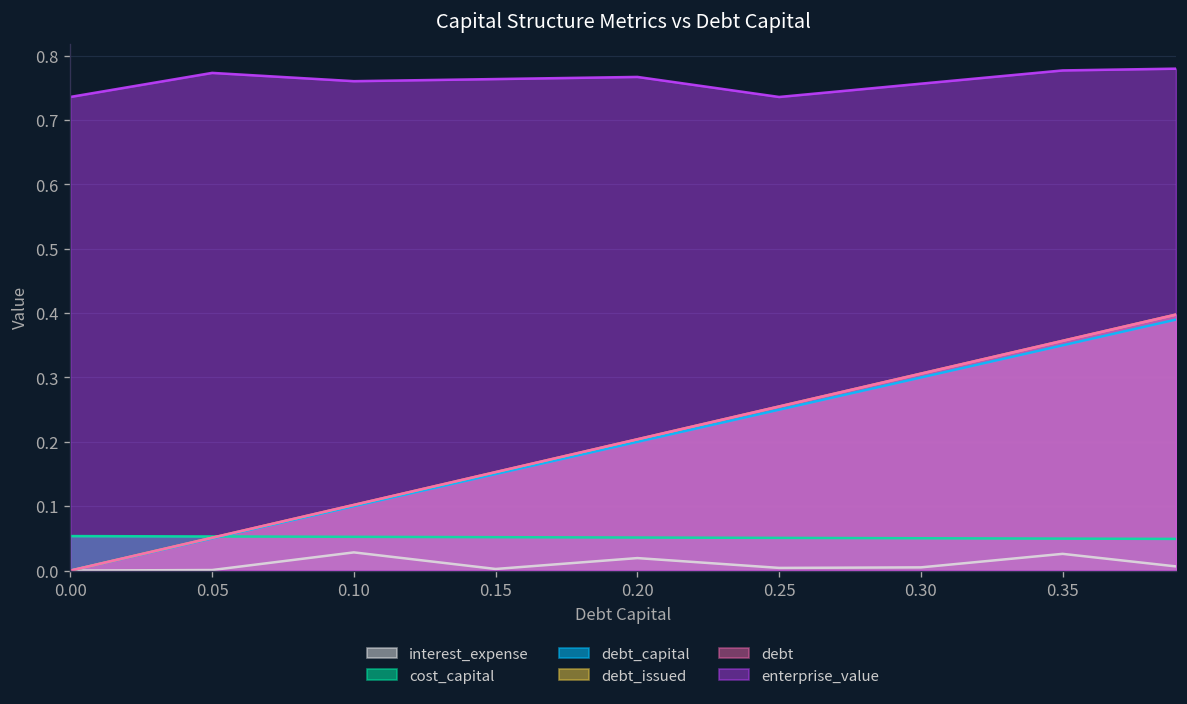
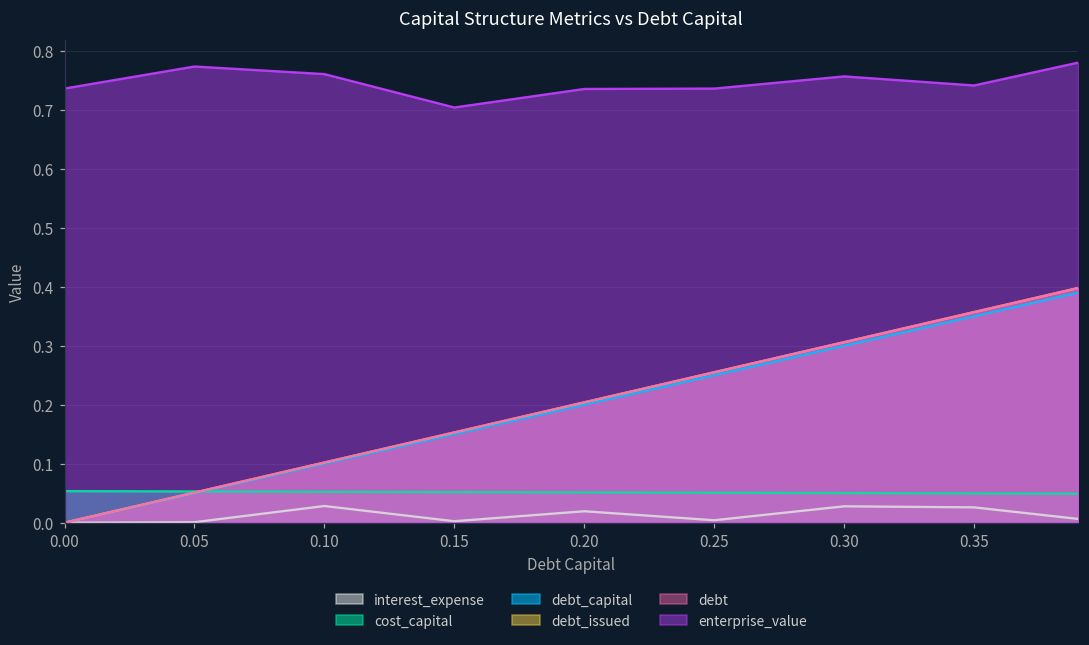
enterprise_value, 0.15: 0.76 -> 0.70
enterprise_value, 0.20: 0.77 -> 0.74
interest_expense, 0.30: 0.00 -> 0.03
enterprise_value, 0.35: 0.78 -> 0.74
